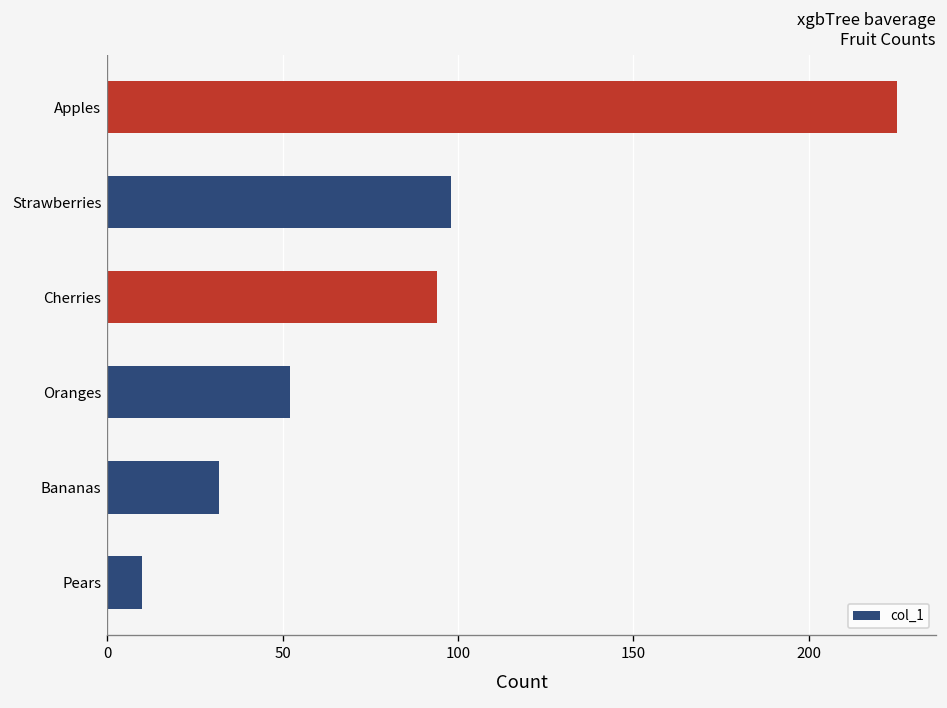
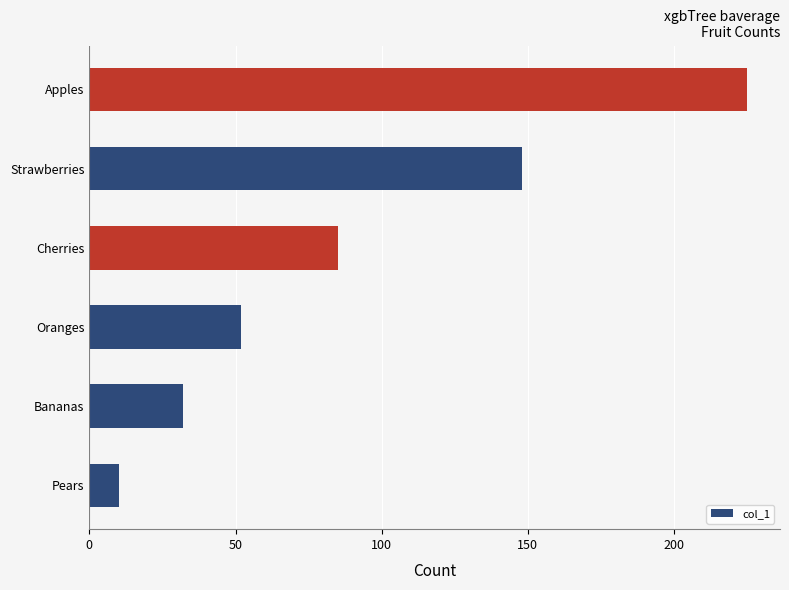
Strawberries: 98 -> 148
Cherries: 94 -> 85
